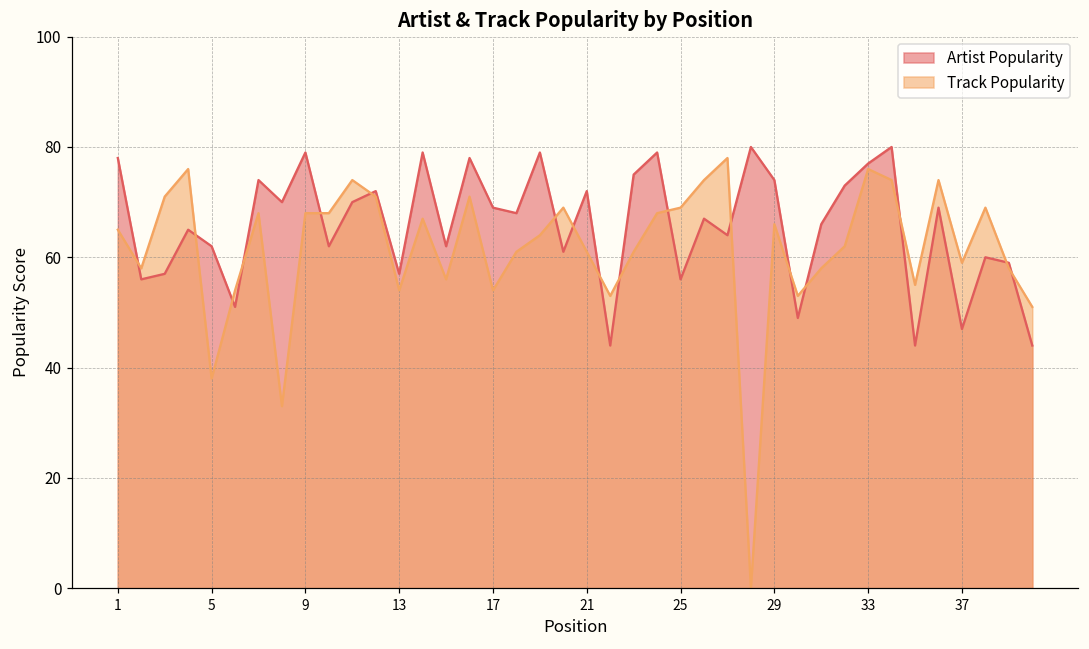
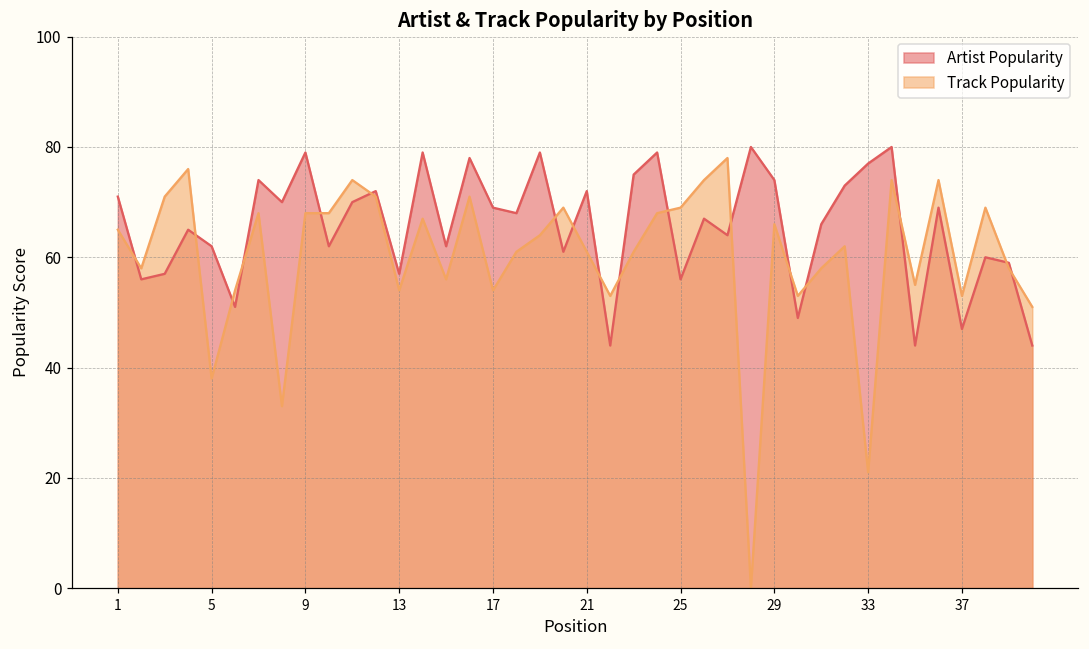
Artist Popularity, 1: 78 -> 71
Track Popularity, 33: 76 -> 21
Track Popularity, 37: 59 -> 53
